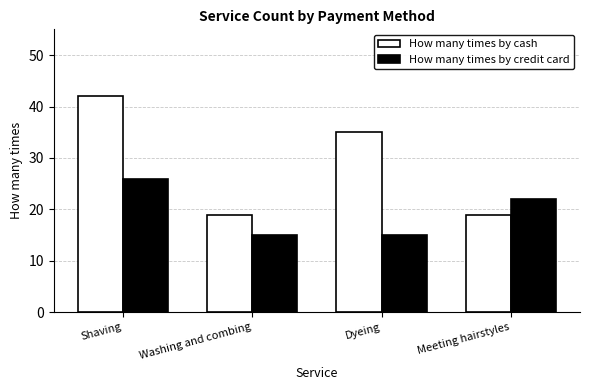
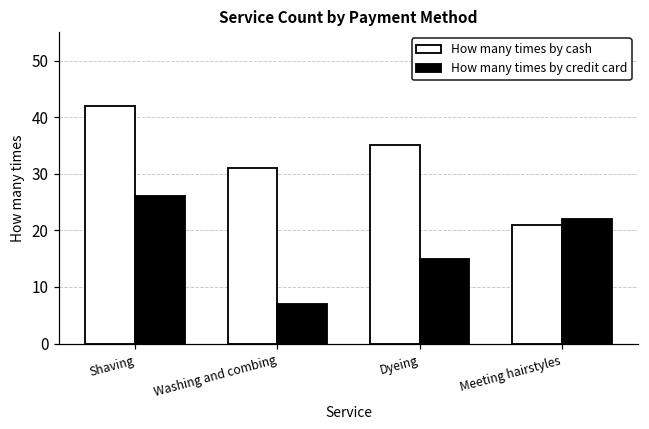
How many times by cash, Washing and combing: 19 -> 31
How many times by credit card, Washing and combing: 15 -> 7
How many times by cash, Meeting hairstyles: 19 -> 21
